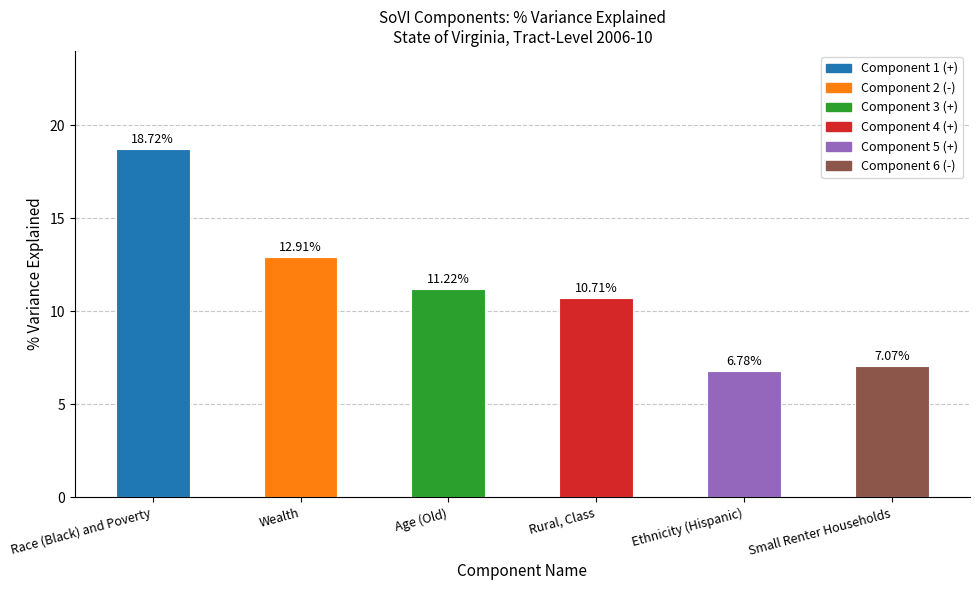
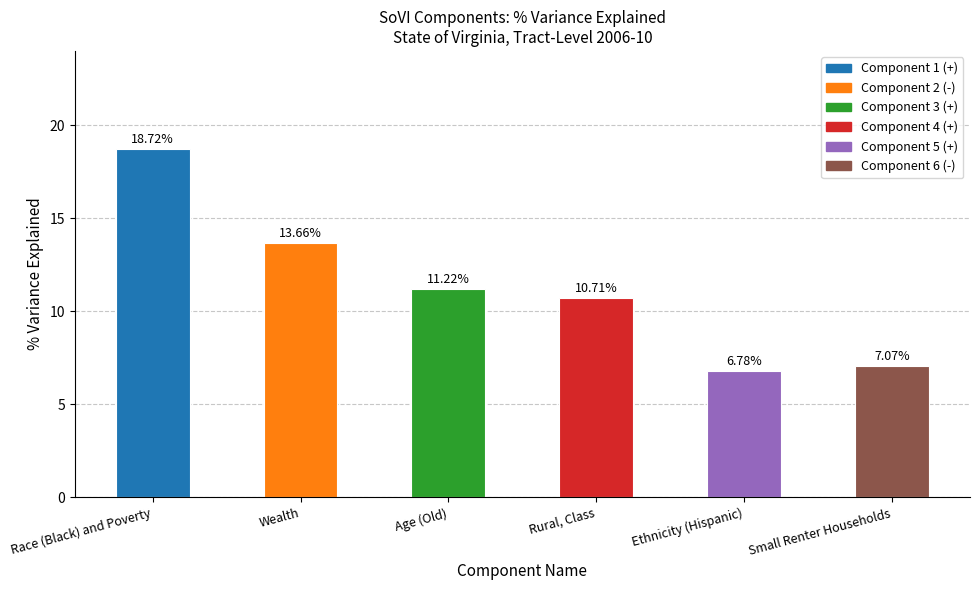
Wealth: 12.91% -> 13.66%
